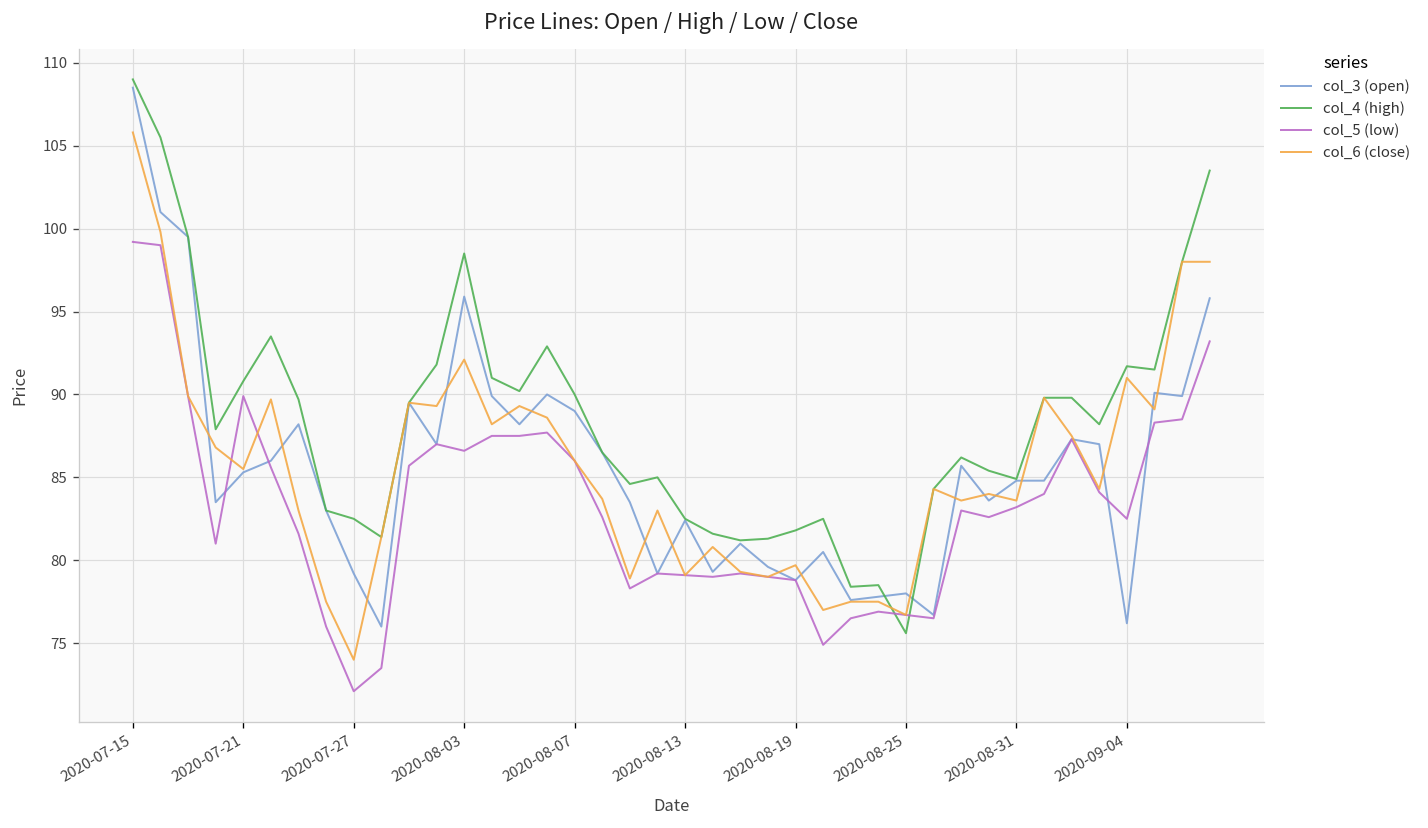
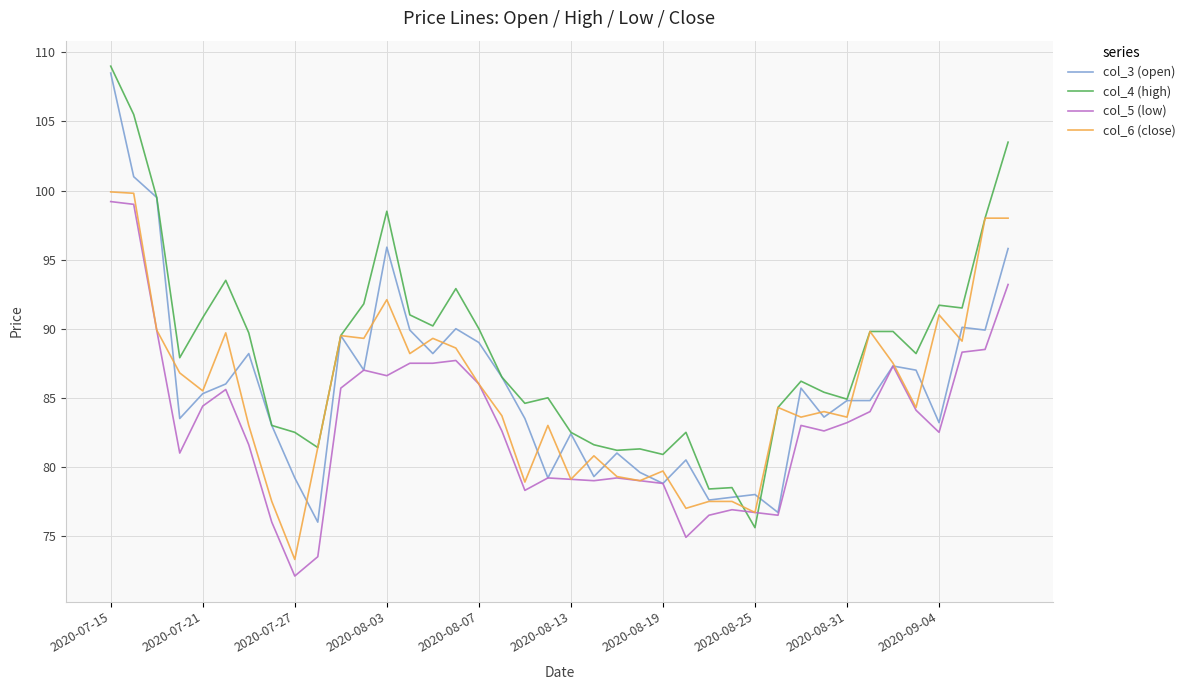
col_6 (close), 2020-07-15: 105.8 -> 99.9
col_5 (low), 2020-07-21: 89.9 -> 84.4
col_6 (close), 2020-07-27: 74.0 -> 73.3
col_4 (high), 2020-08-19: 81.8 -> 80.9
col_3 (open), 2020-09-04: 76.2 -> 83.2
